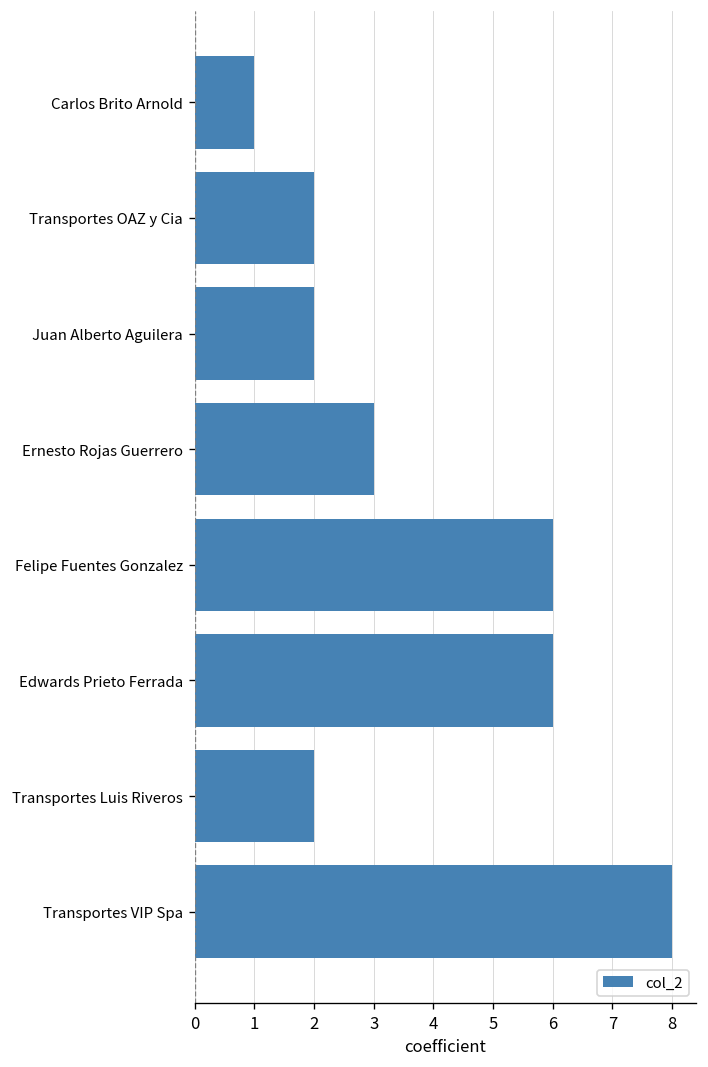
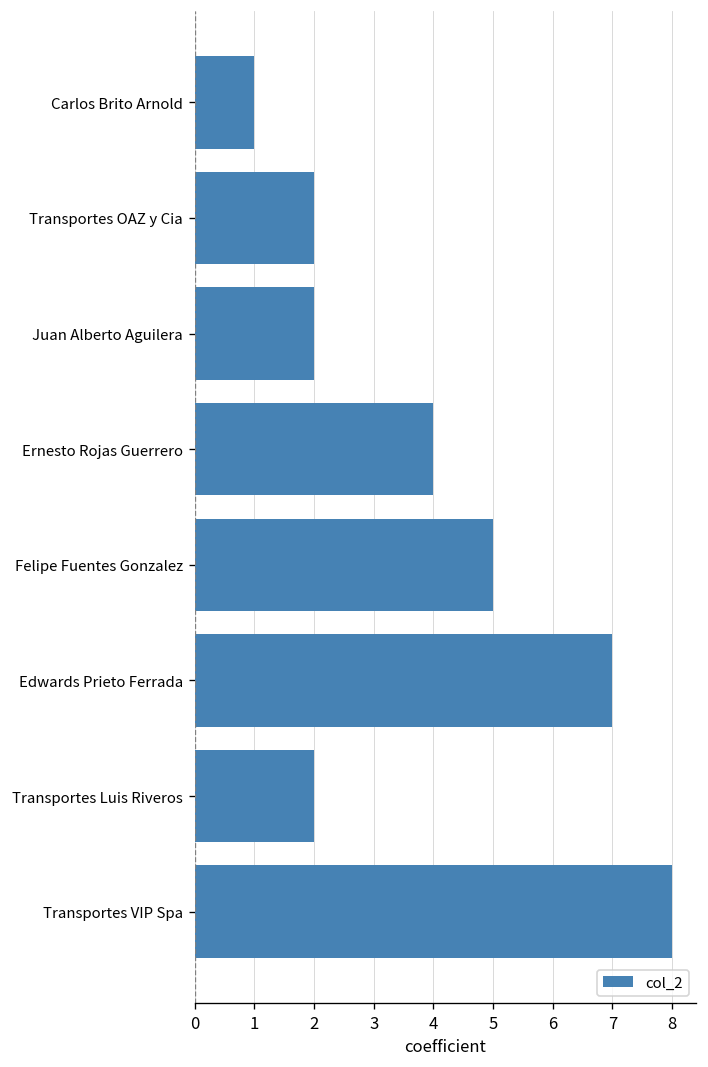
Ernesto Rojas Guerrero: 3 -> 4
Felipe Fuentes Gonzalez: 6 -> 5
Edwards Prieto Ferrada: 6 -> 7
